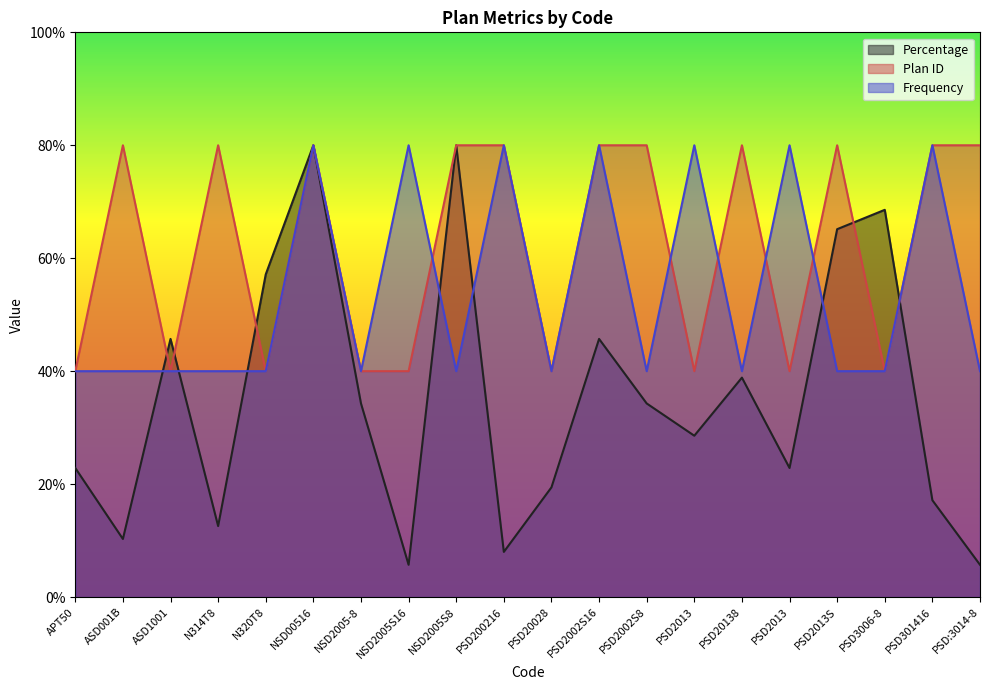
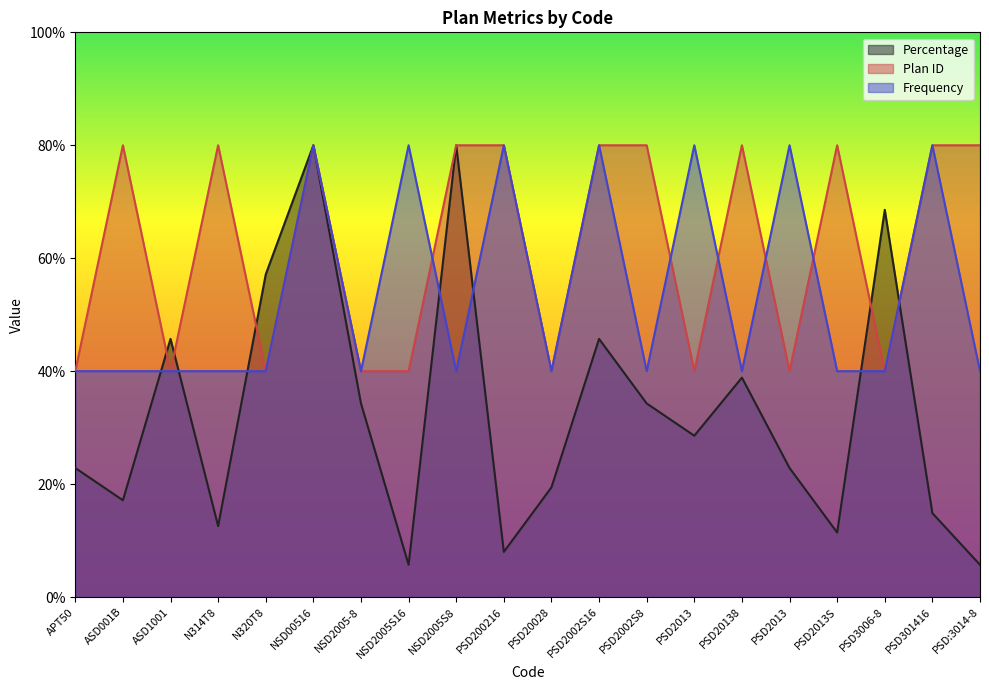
Percentage, ASD001B: 10% -> 17%
Percentage, PSD2013S: 65% -> 11%
Percentage, PSD301416: 17% -> 15%
